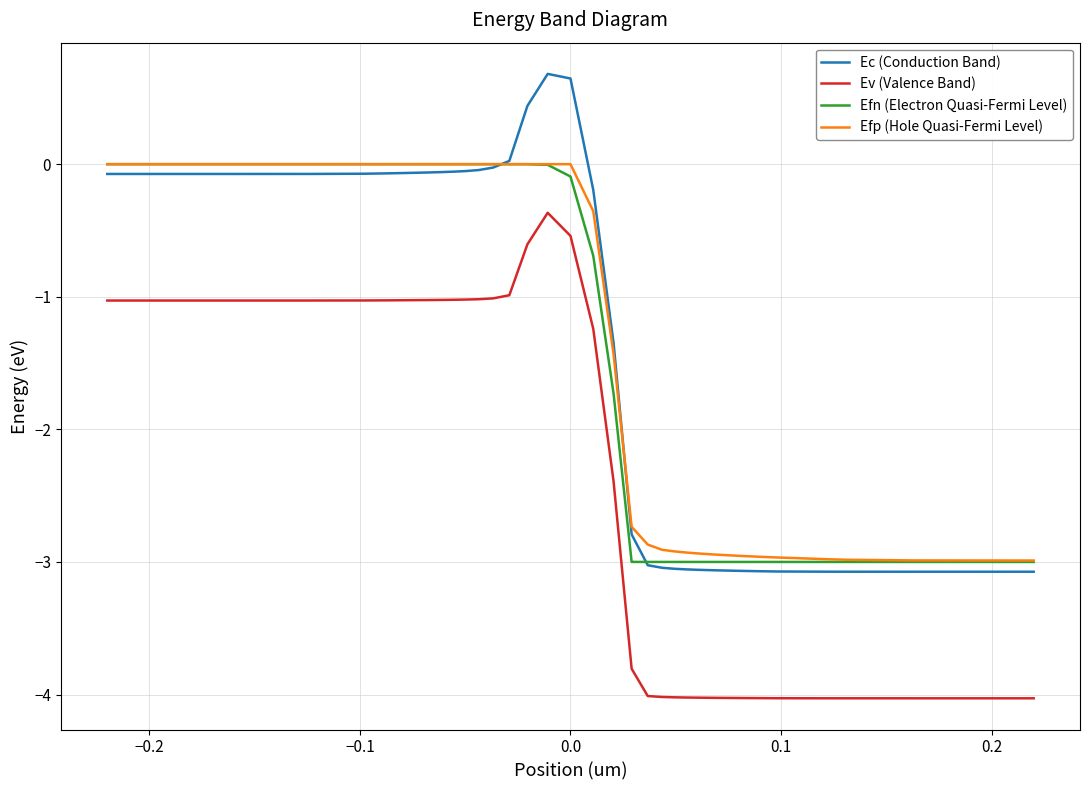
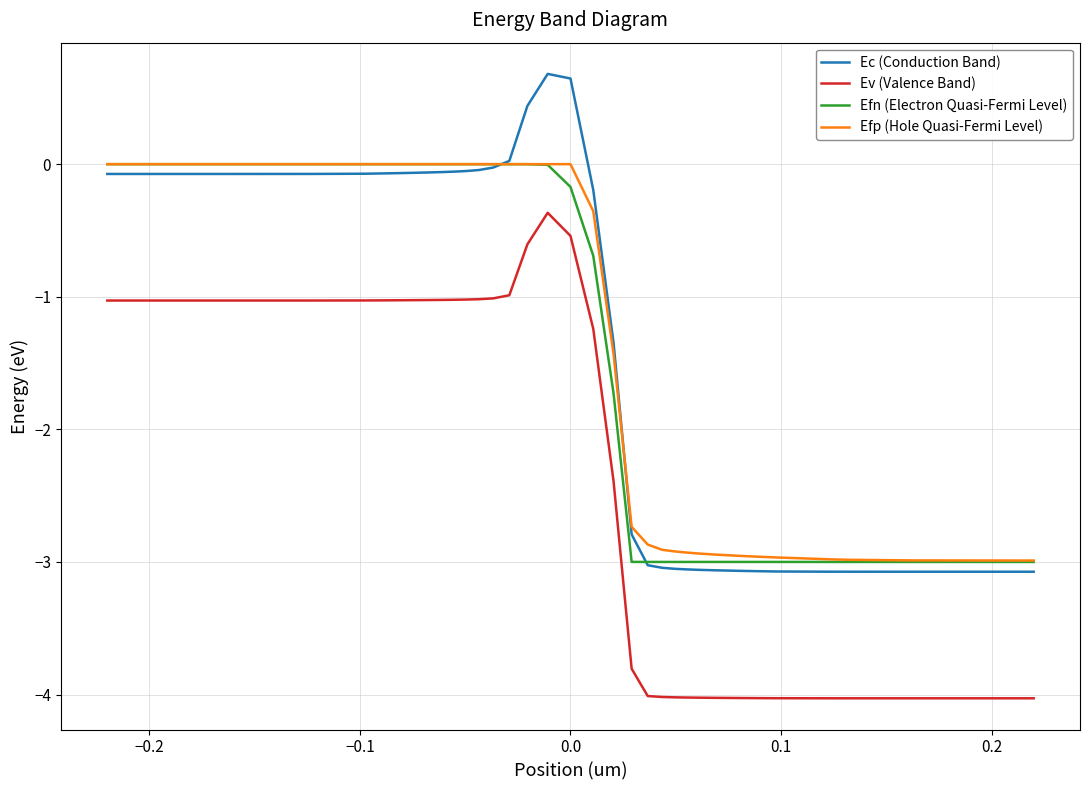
Efn (Electron Quasi-Fermi Level), 0.0: -0.09 -> -0.17
